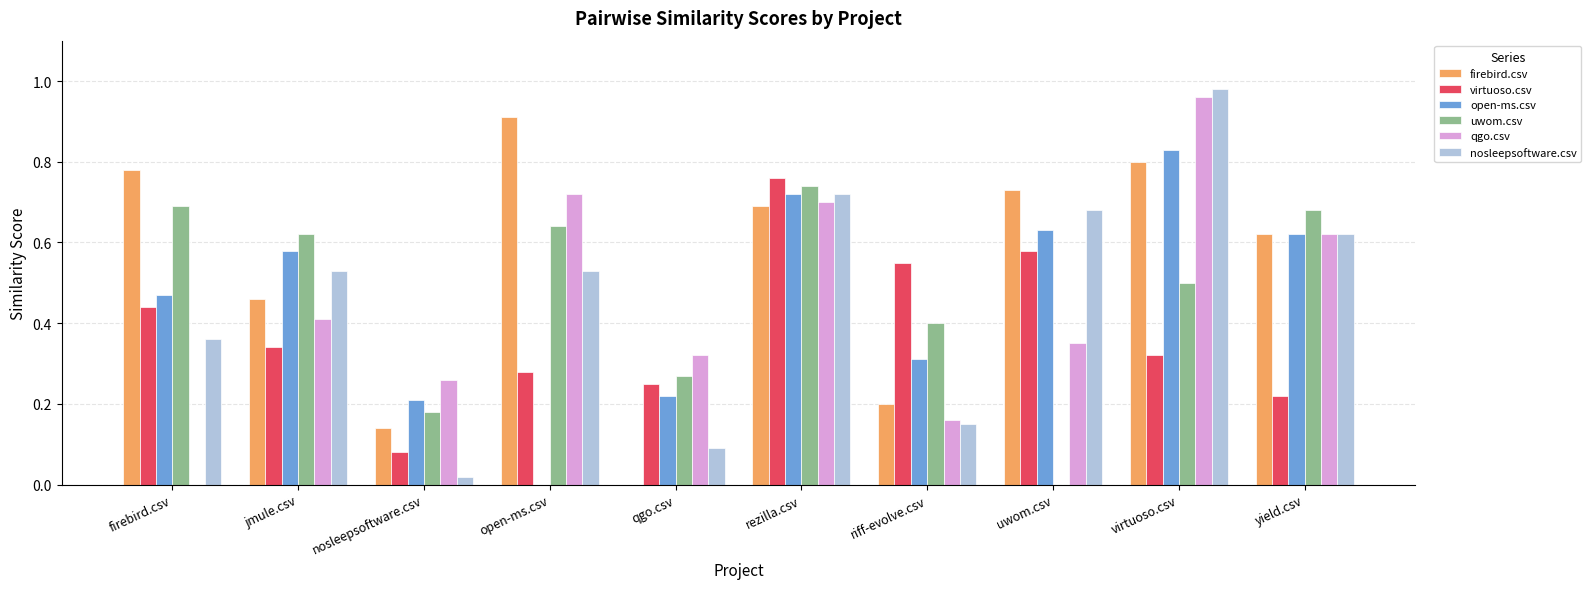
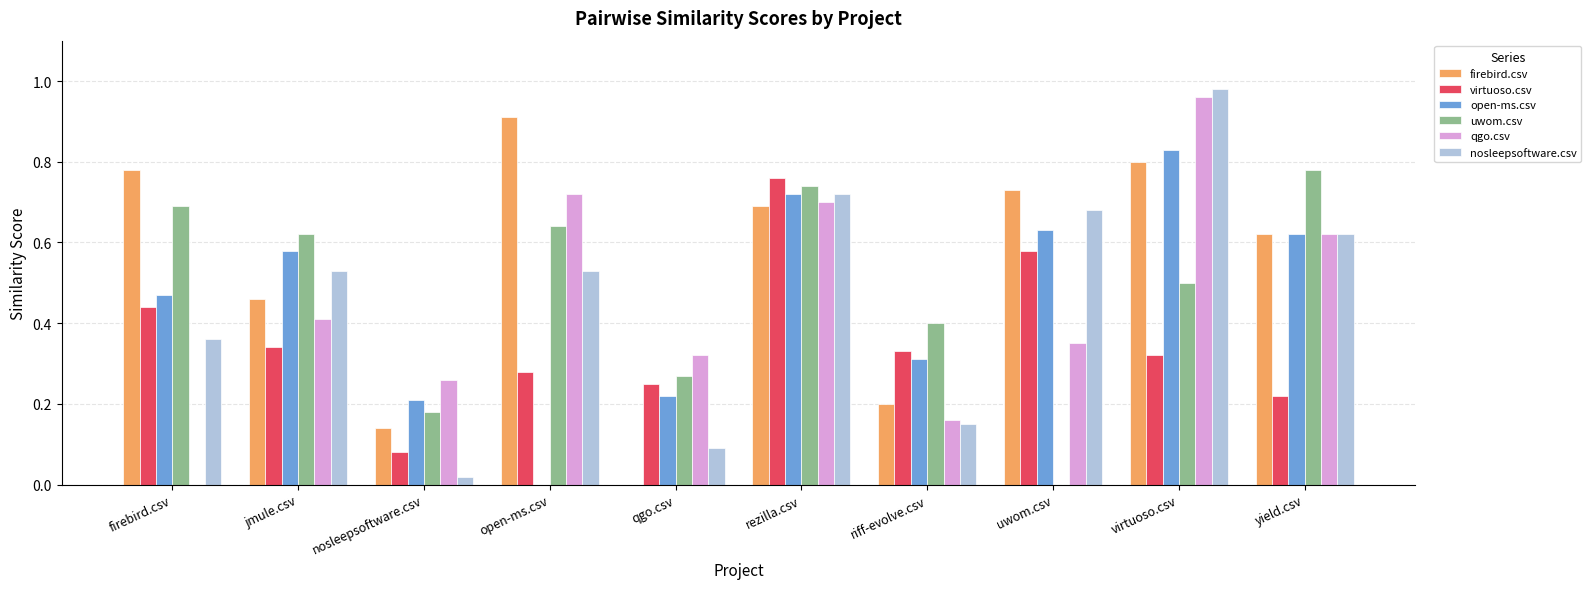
virtuoso.csv, riff-evolve.csv: 0.55 -> 0.33
uwom.csv, yield.csv: 0.68 -> 0.78
